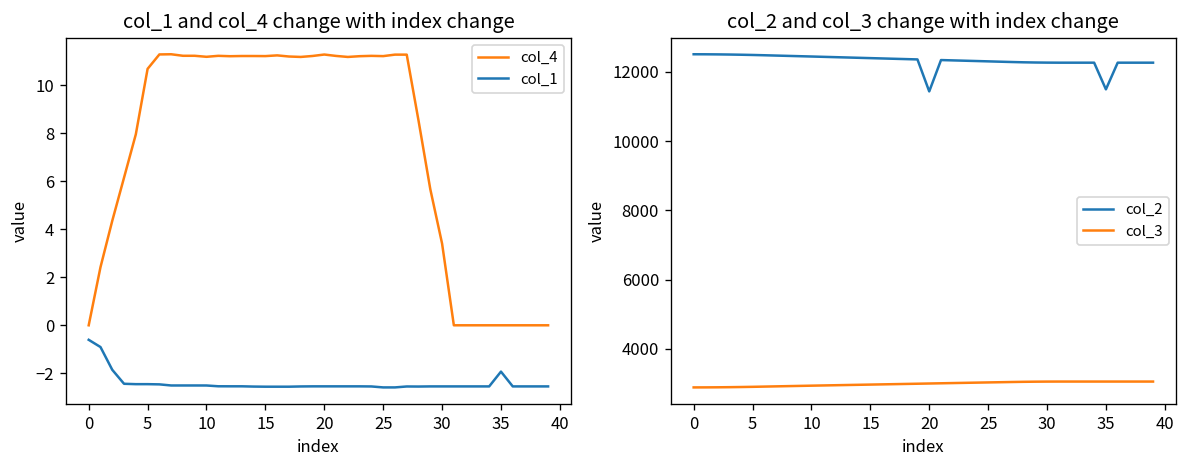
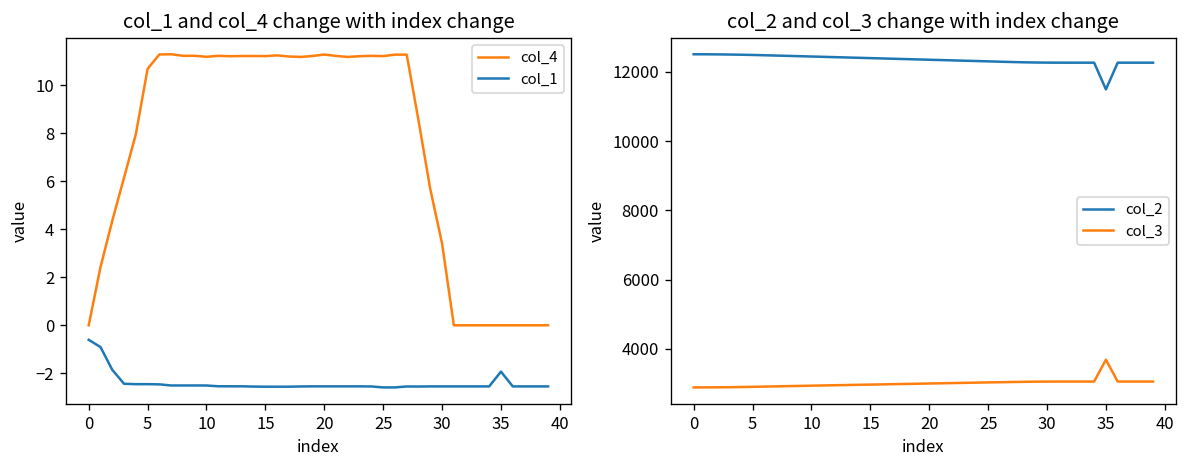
col_2 and col_3 change with index change, col_2, 20: 11400 -> 12400
col_2 and col_3 change with index change, col_3, 35: 3100 -> 3700
